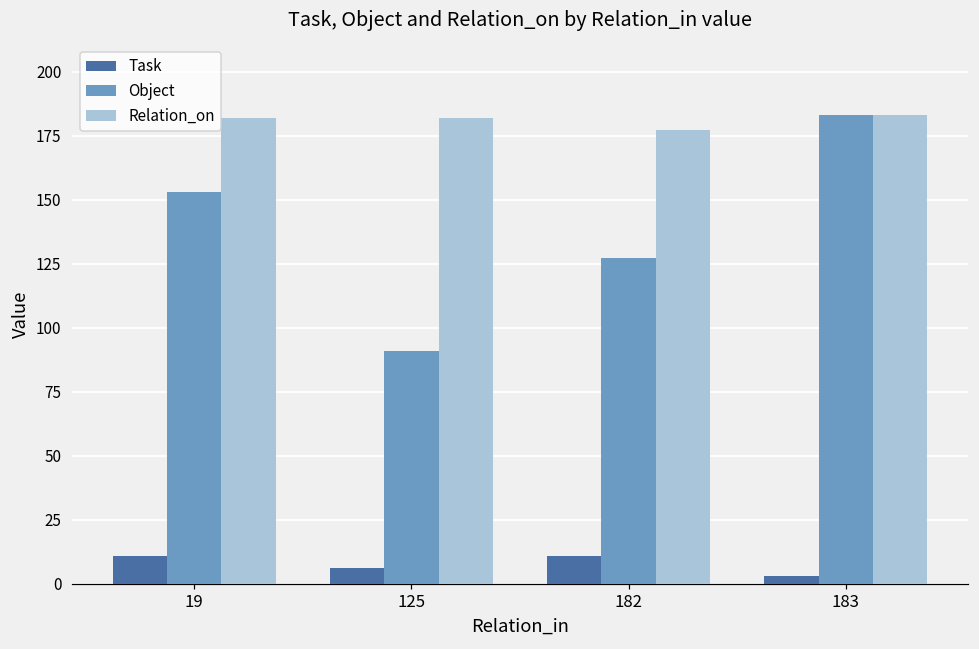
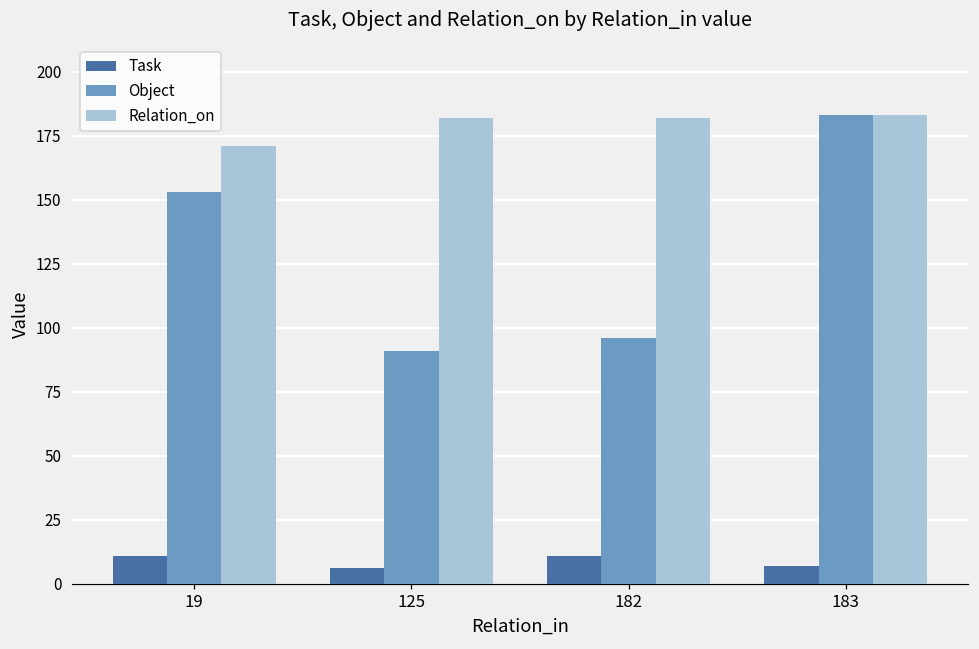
Relation_on, 19: 182 -> 171
Object, 182: 127 -> 96
Relation_on, 182: 177 -> 182
Task, 183: 3 -> 7
